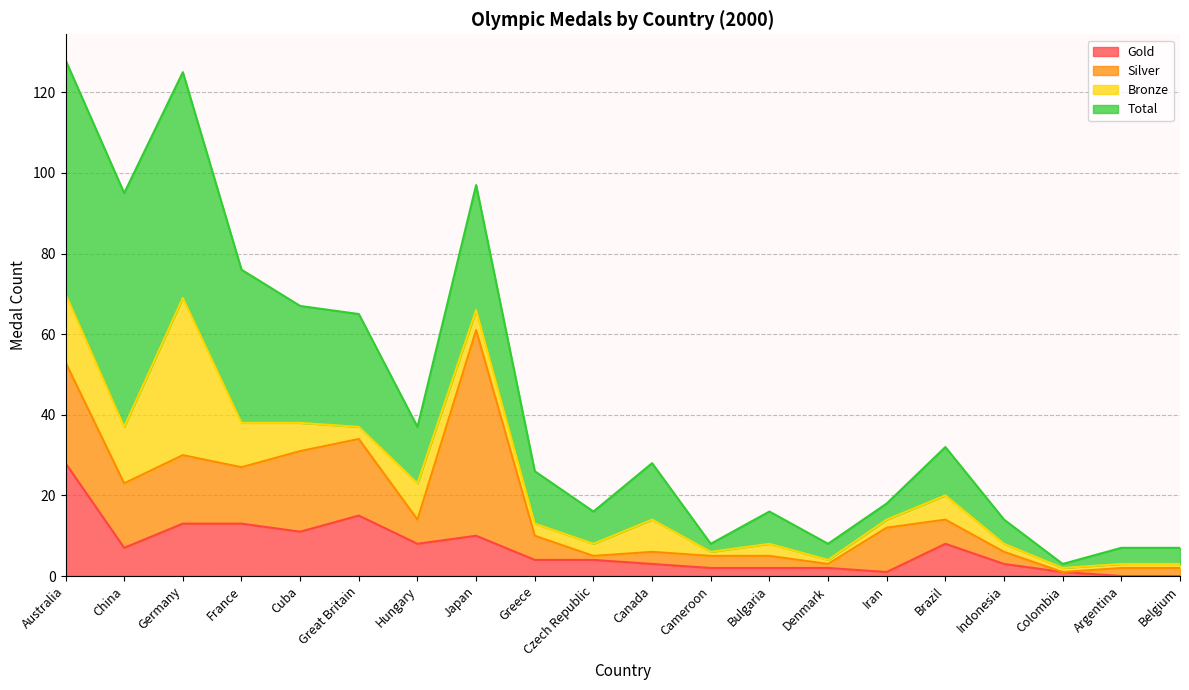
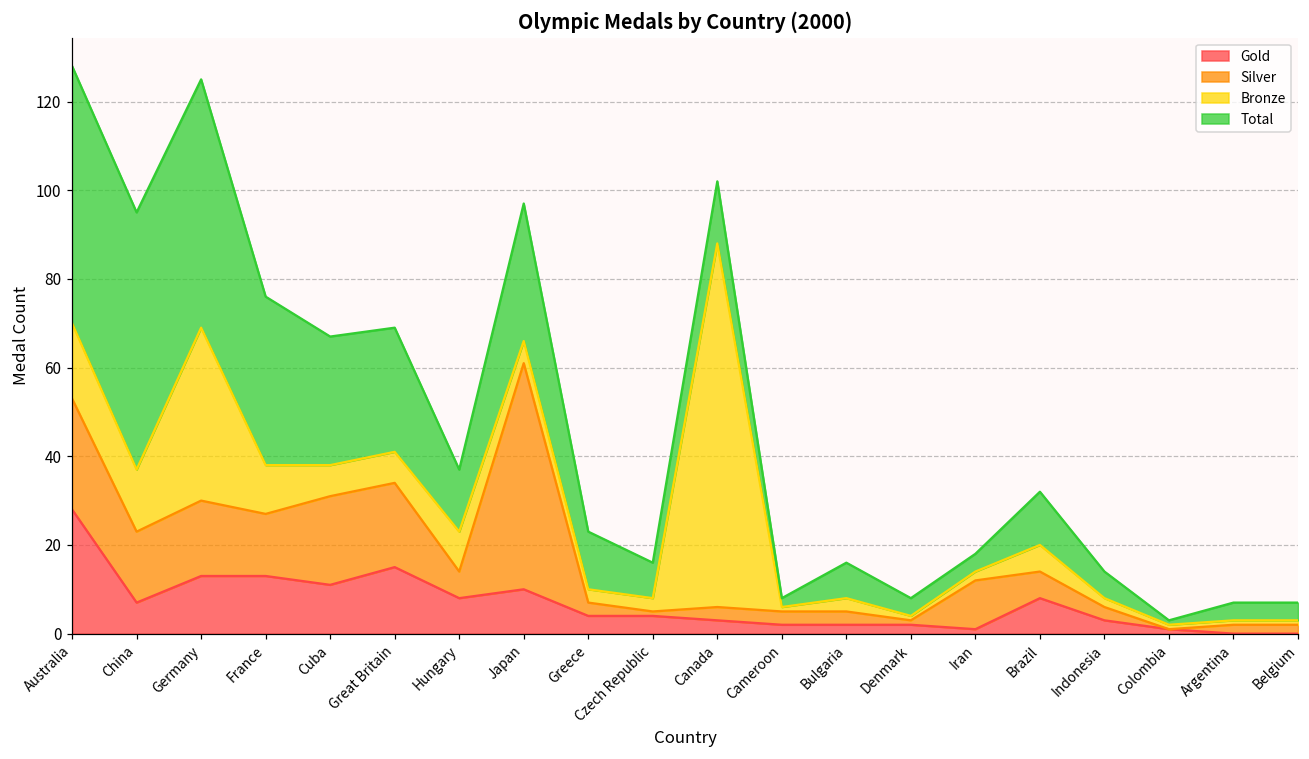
Bronze, Great Britain: 3 -> 7
Silver, Greece: 6 -> 3
Bronze, Canada: 8 -> 82
